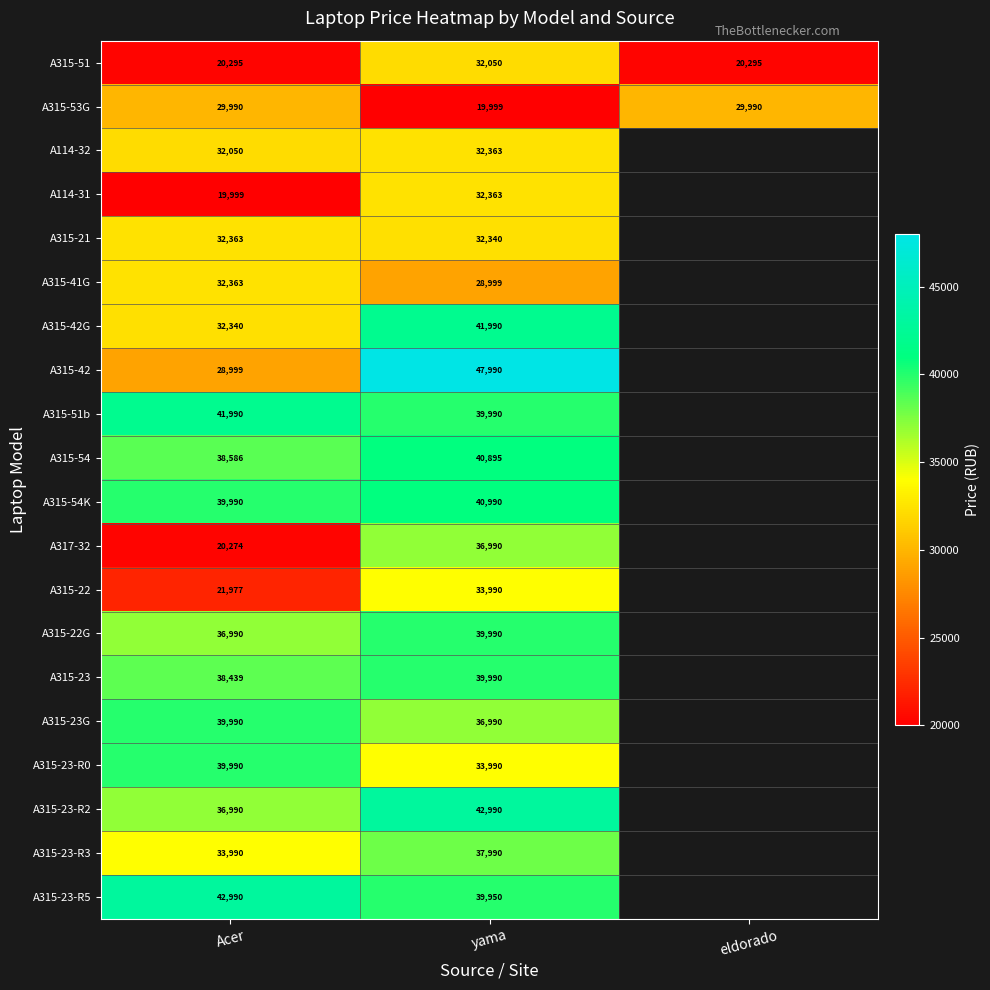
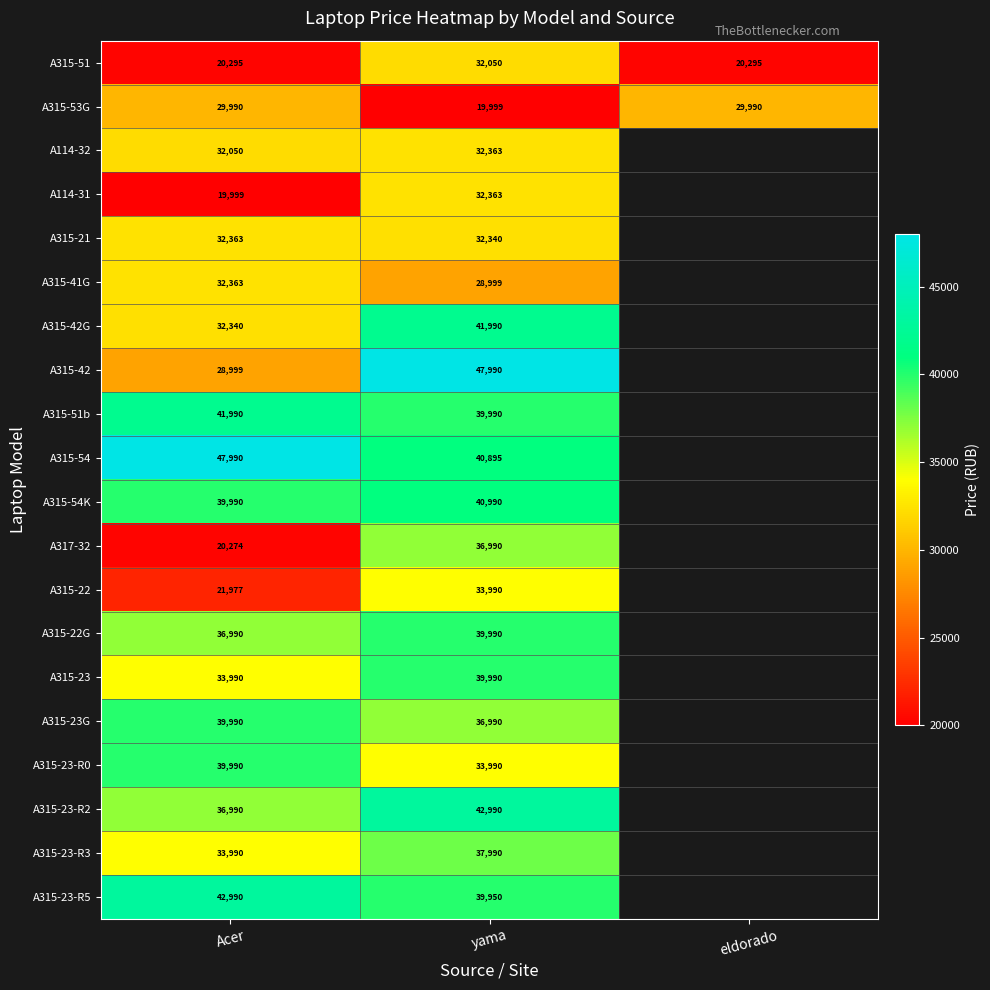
A315-54, Acer: 38,586 -> 47,990
A315-23, Acer: 38,439 -> 33,990
